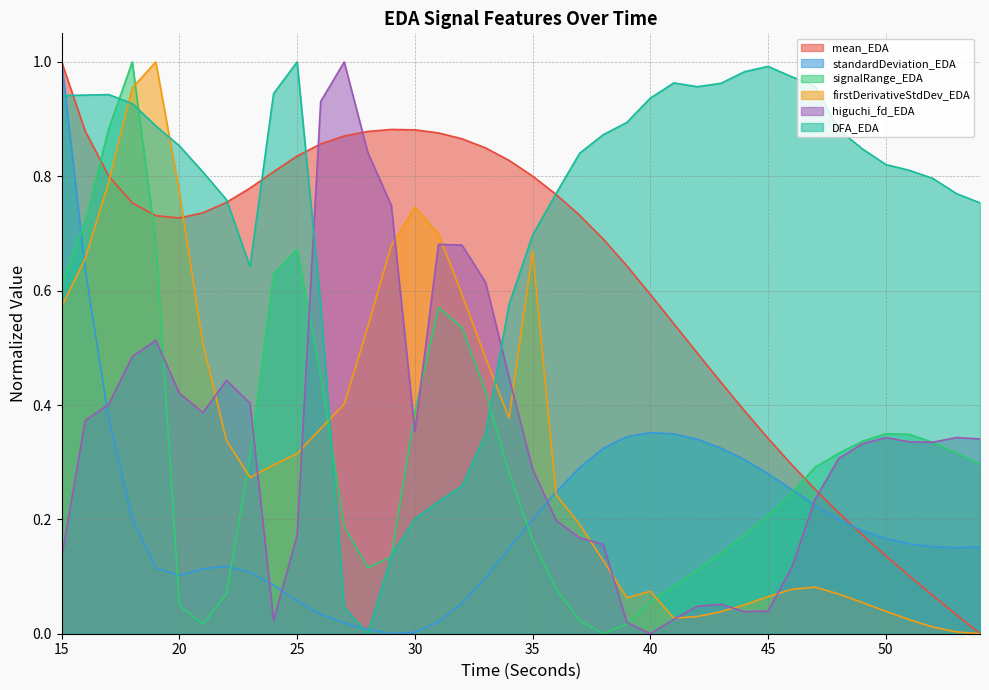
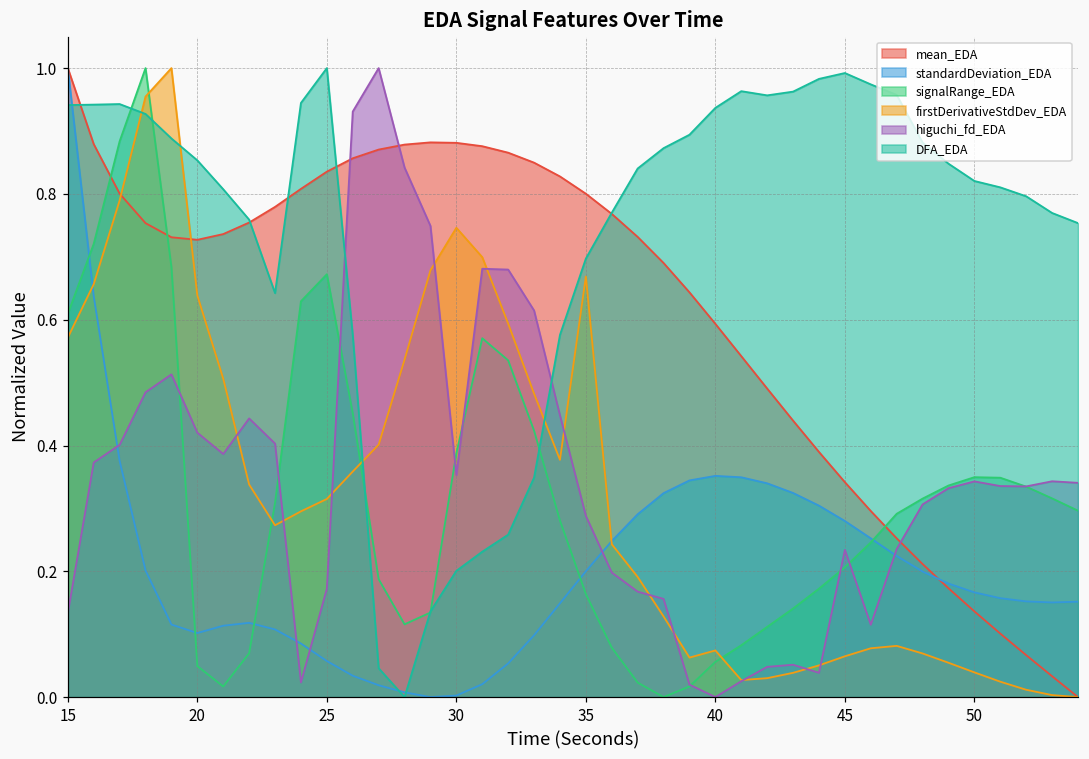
firstDerivativeStdDev_EDA, 20: 0.77 -> 0.64
higuchi_fd_EDA, 45: 0.04 -> 0.23
